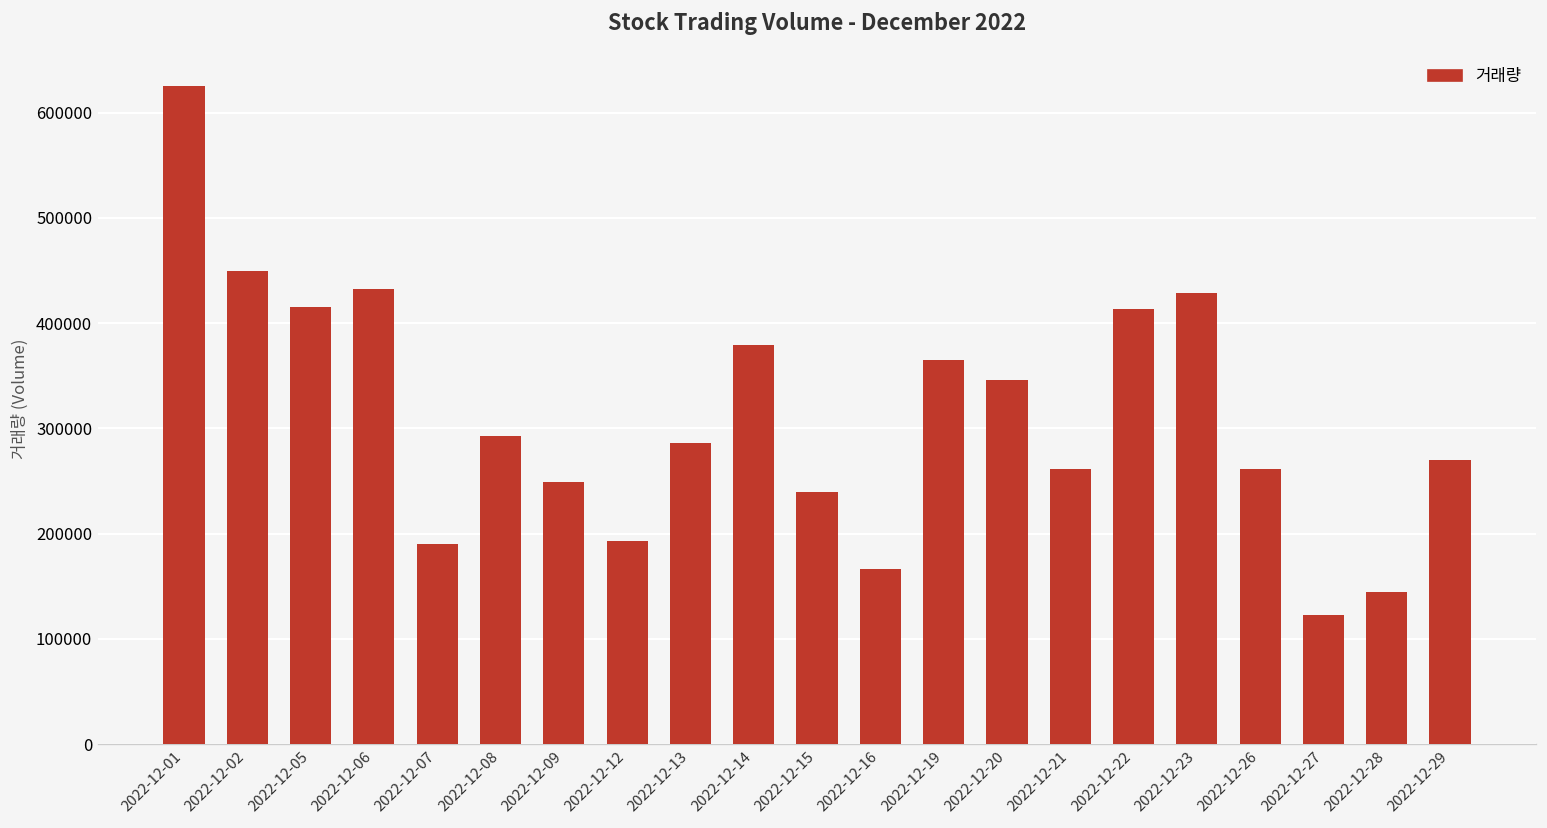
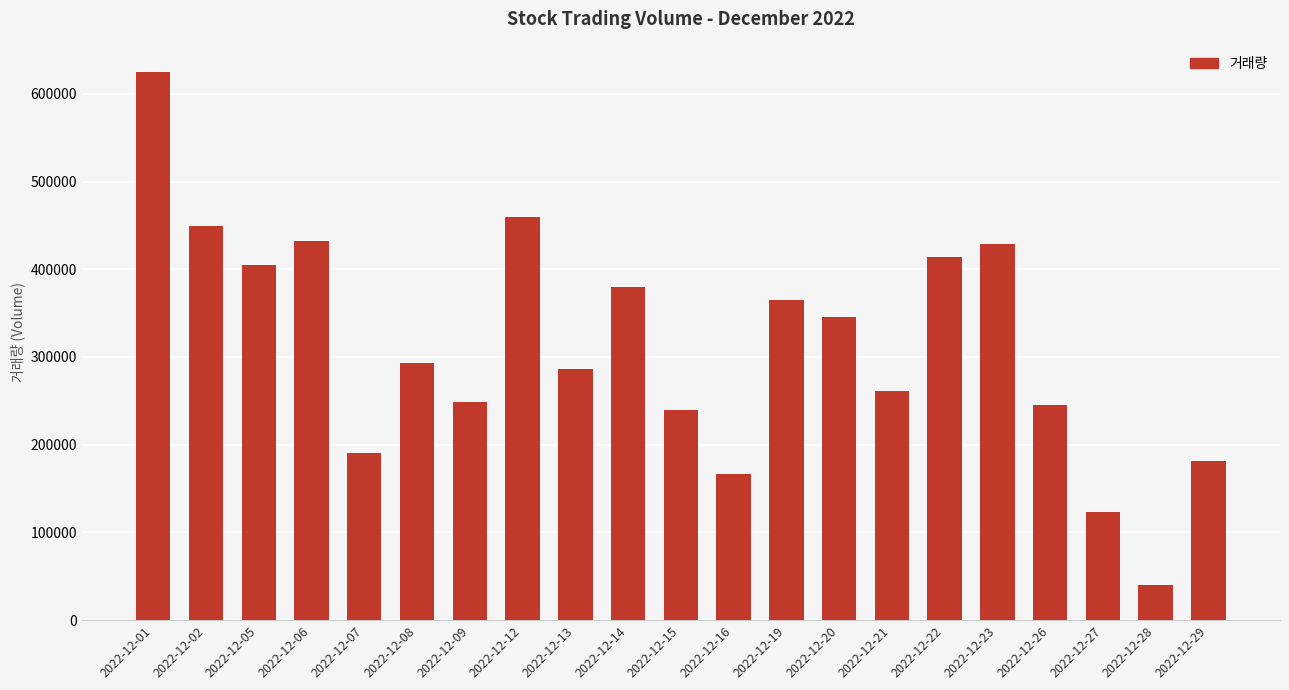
2022-12-05: 410000 -> 400000
2022-12-12: 190000 -> 460000
2022-12-26: 260000 -> 240000
2022-12-28: 140000 -> 40000
2022-12-29: 270000 -> 180000
